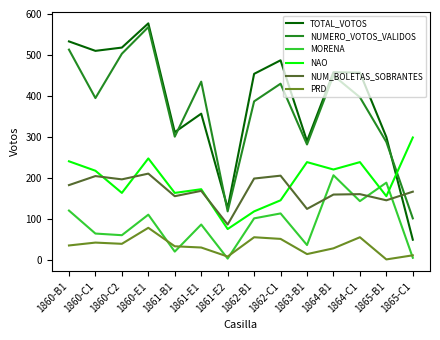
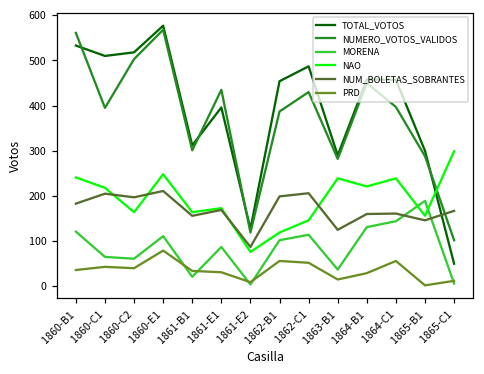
NUMERO_VOTOS_VALIDOS, 1860-B1: 510 -> 560
TOTAL_VOTOS, 1861-E1: 360 -> 400
MORENA, 1864-B1: 210 -> 130
